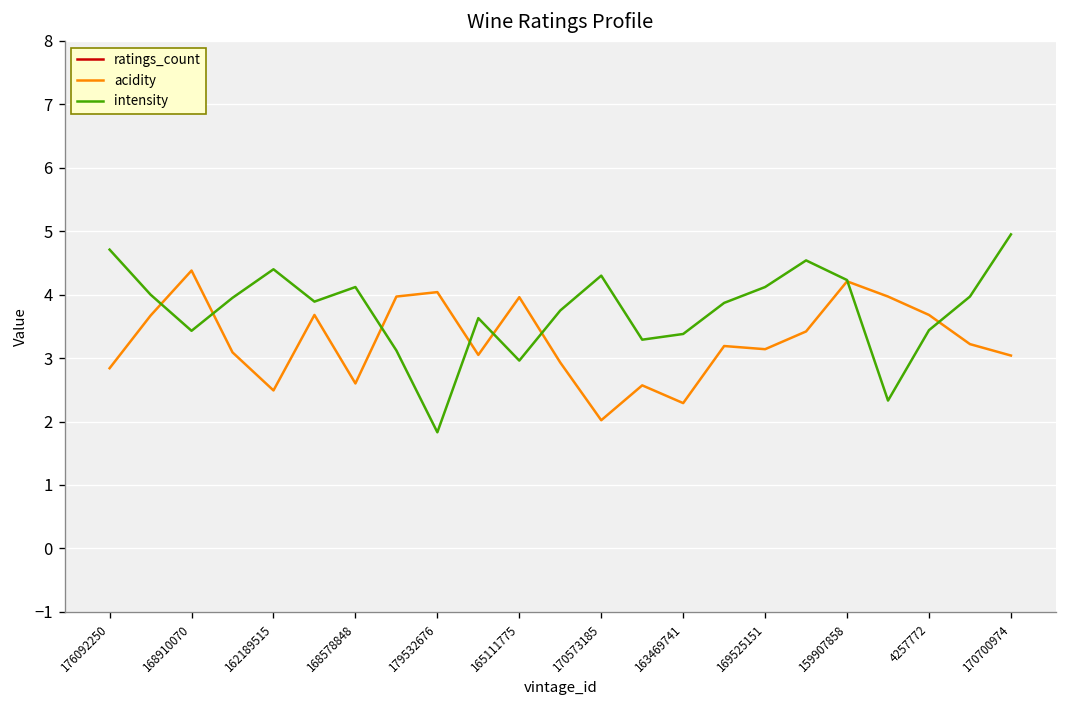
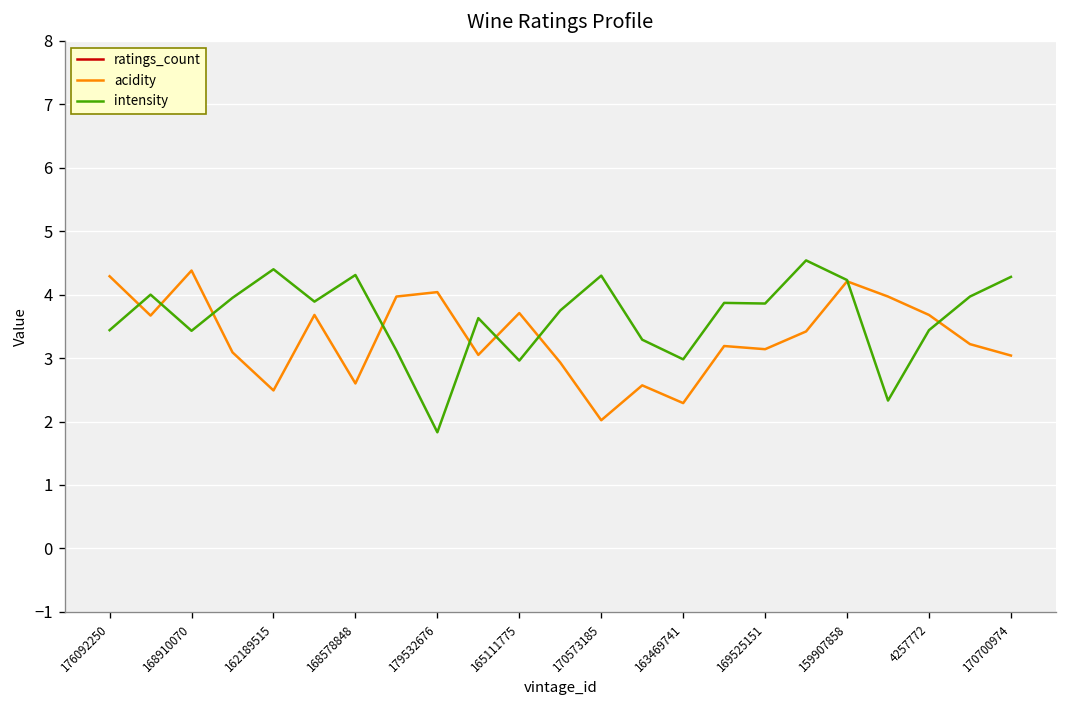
acidity, 176092250: 2.8 -> 4.3
intensity, 176092250: 4.7 -> 3.4
intensity, 168578848: 4.1 -> 4.3
acidity, 165111775: 4.0 -> 3.7
intensity, 163469741: 3.4 -> 3.0
intensity, 169525151: 4.1 -> 3.9
intensity, 170700974: 5.0 -> 4.3
